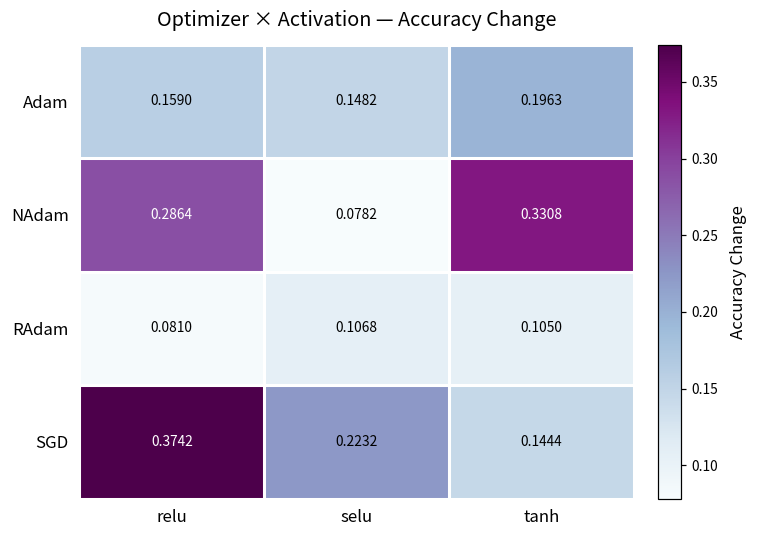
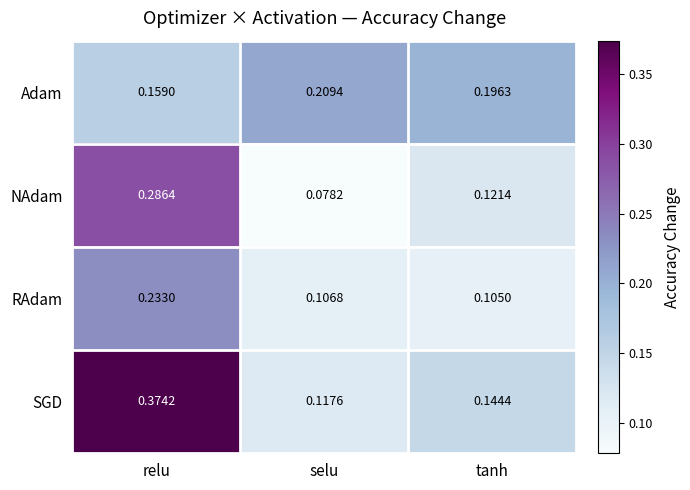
Adam, selu: 0.1482 -> 0.2094
NAdam, tanh: 0.3308 -> 0.1214
RAdam, relu: 0.0810 -> 0.2330
SGD, selu: 0.2232 -> 0.1176
